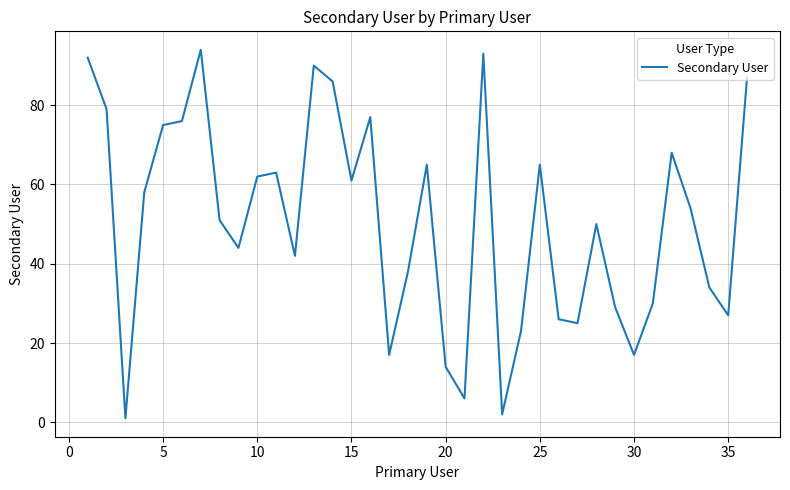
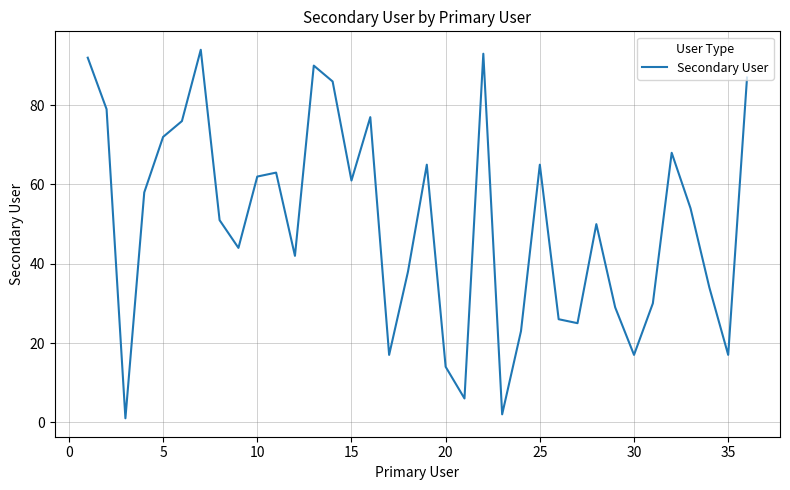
5: 75 -> 72
35: 27 -> 17
